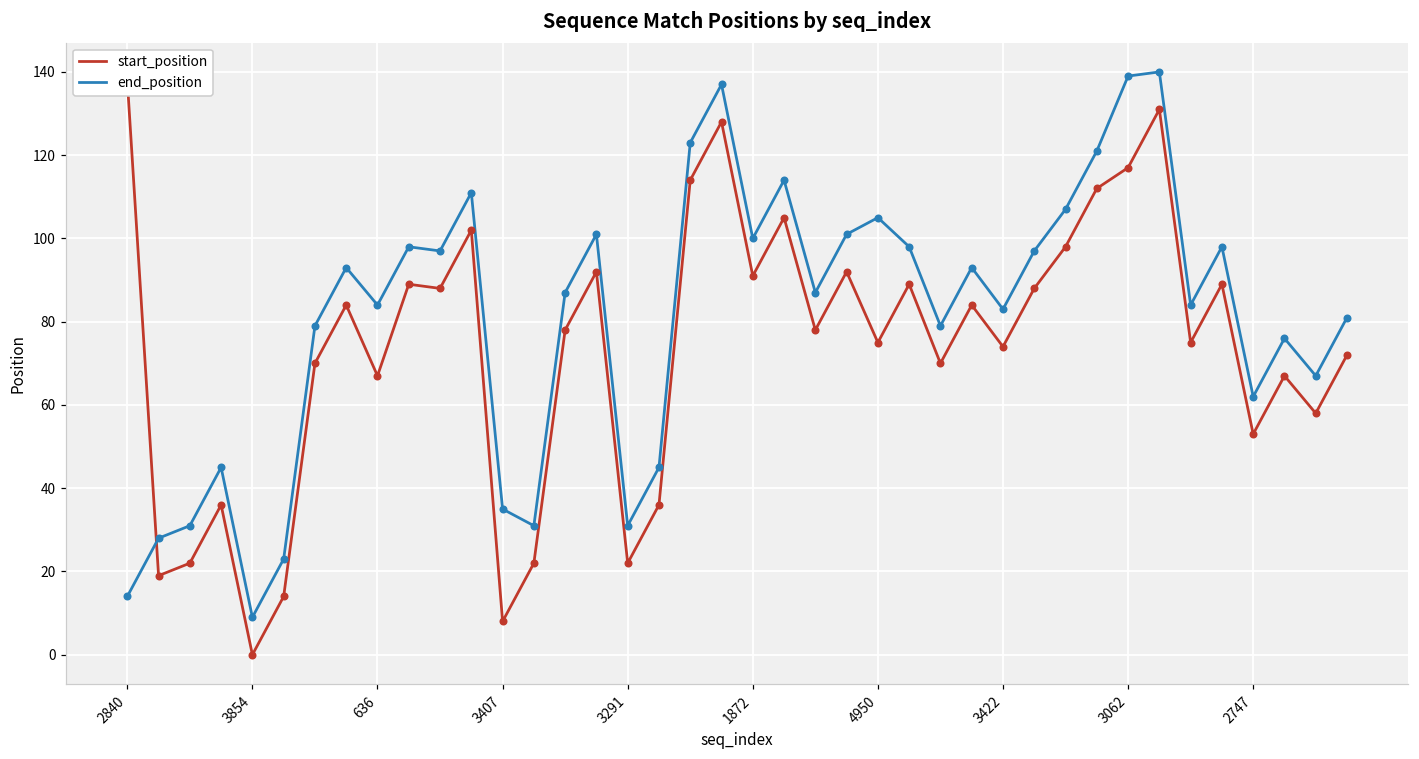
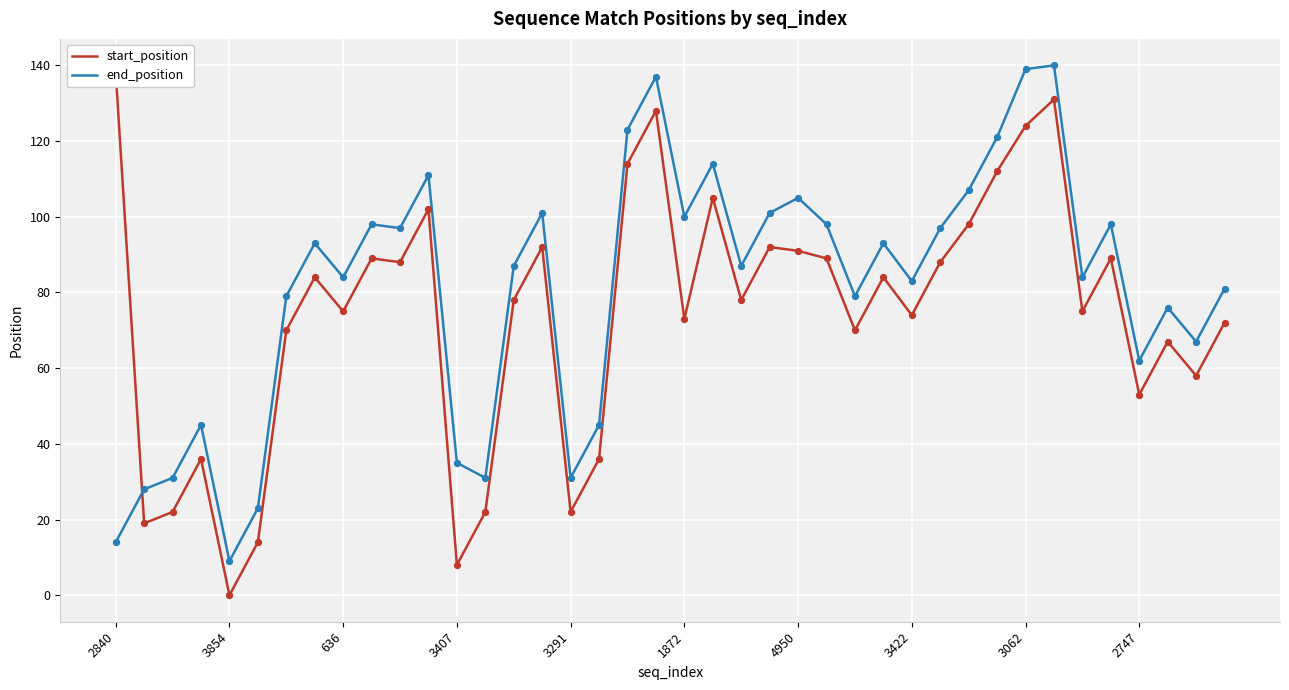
start_position, 636: 67 -> 75
start_position, 1872: 91 -> 73
start_position, 4950: 75 -> 91
start_position, 3062: 117 -> 124
